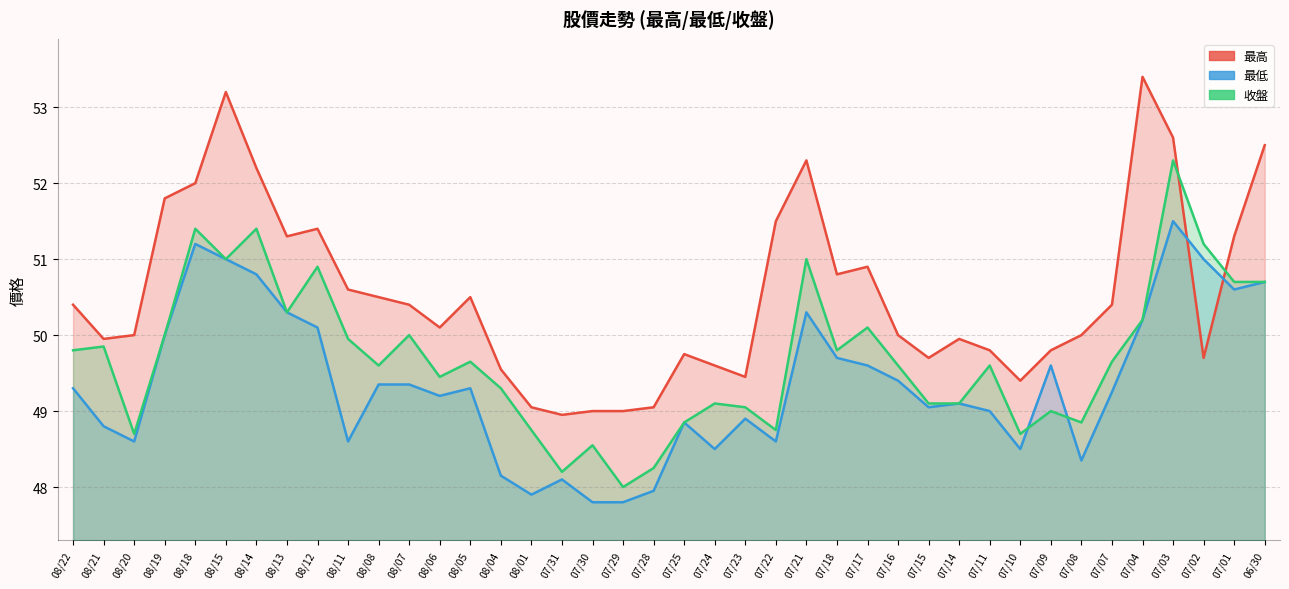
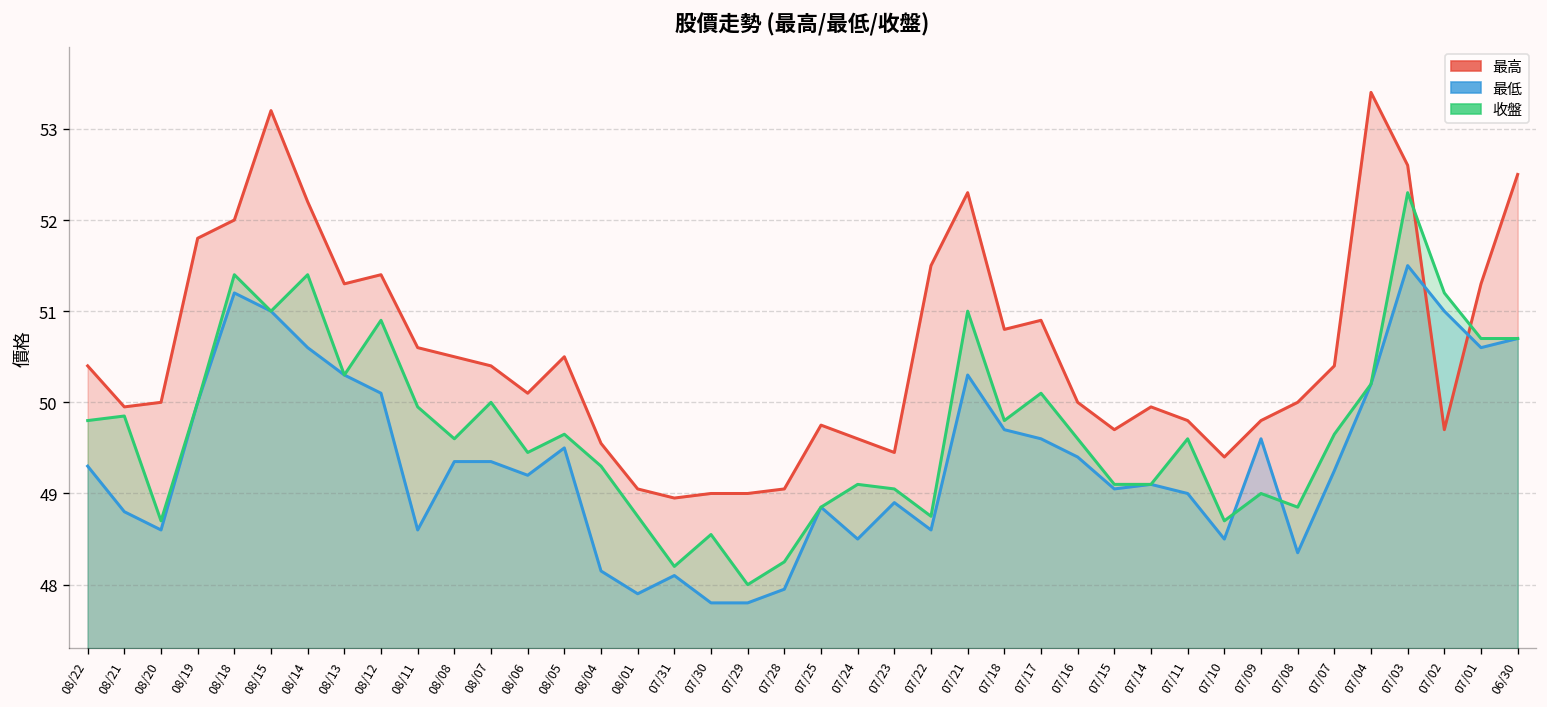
最低, 08/14: 50.8 -> 50.6
最低, 08/05: 49.3 -> 49.5
